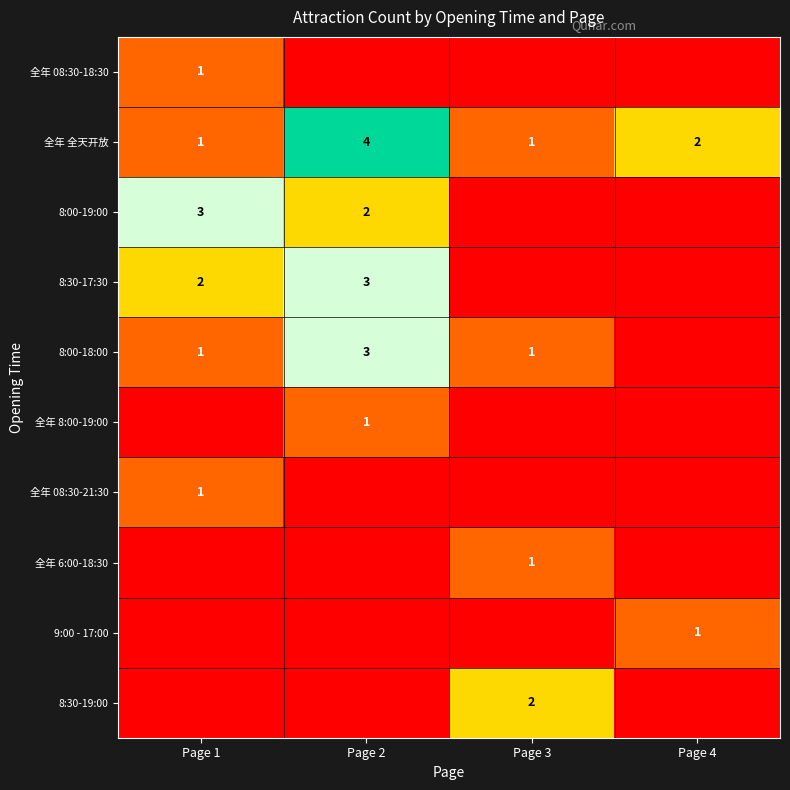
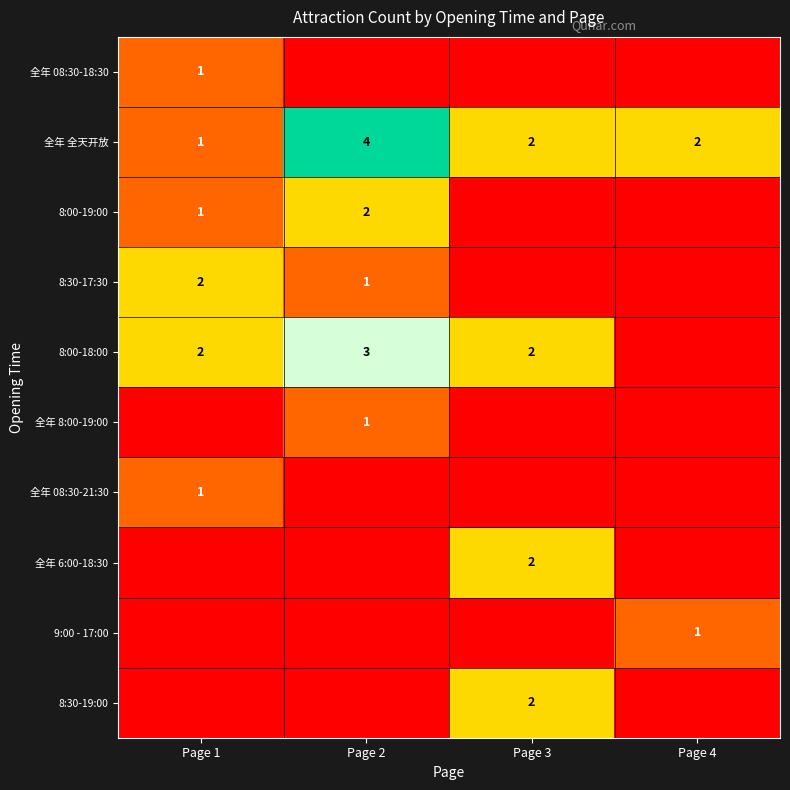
全年 全天开放, Page 3: 1 -> 2
8:00-19:00, Page 1: 3 -> 1
8:30-17:30, Page 2: 3 -> 1
8:00-18:00, Page 1: 1 -> 2
8:00-18:00, Page 3: 1 -> 2
全年 6:00-18:30, Page 3: 1 -> 2
